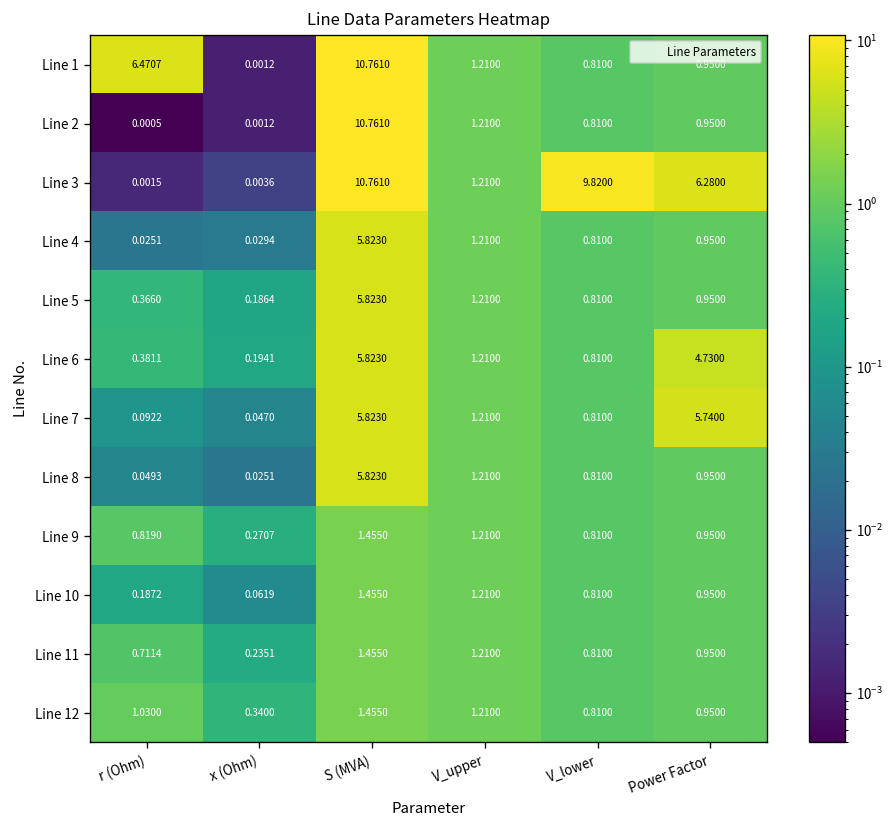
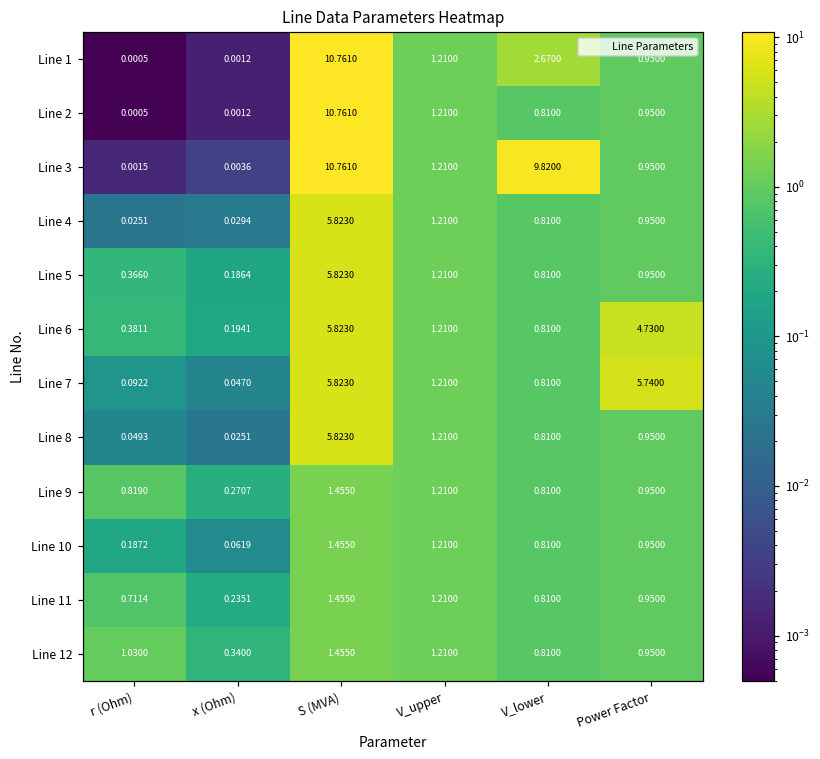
Line 1, r (Ohm): 6.4707 -> 0.0005
Line 1, V_lower: 0.8100 -> 2.6700
Line 3, Power Factor: 6.2800 -> 0.9500
